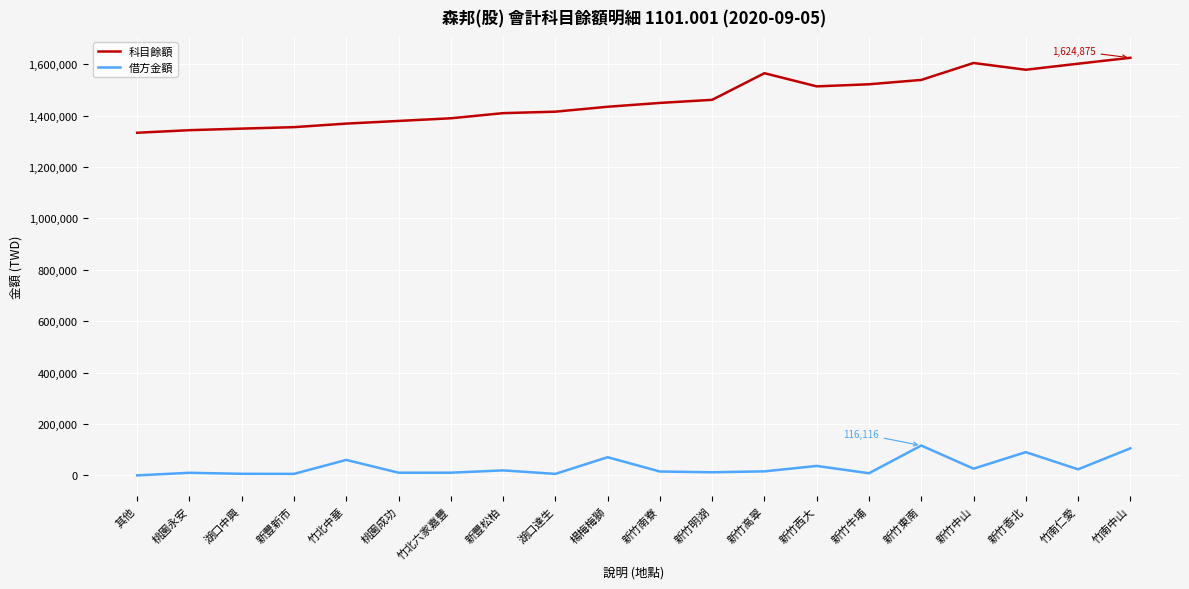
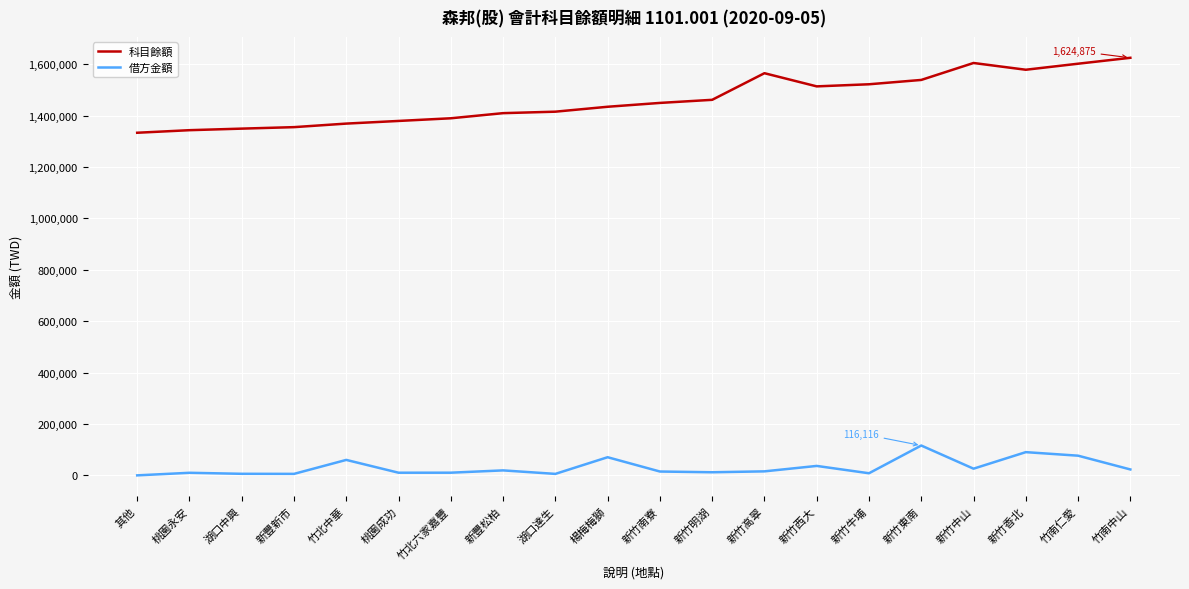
借方金額, 竹南仁愛: 20,000 -> 80,000
借方金額, 竹南中山: 110,000 -> 20,000
